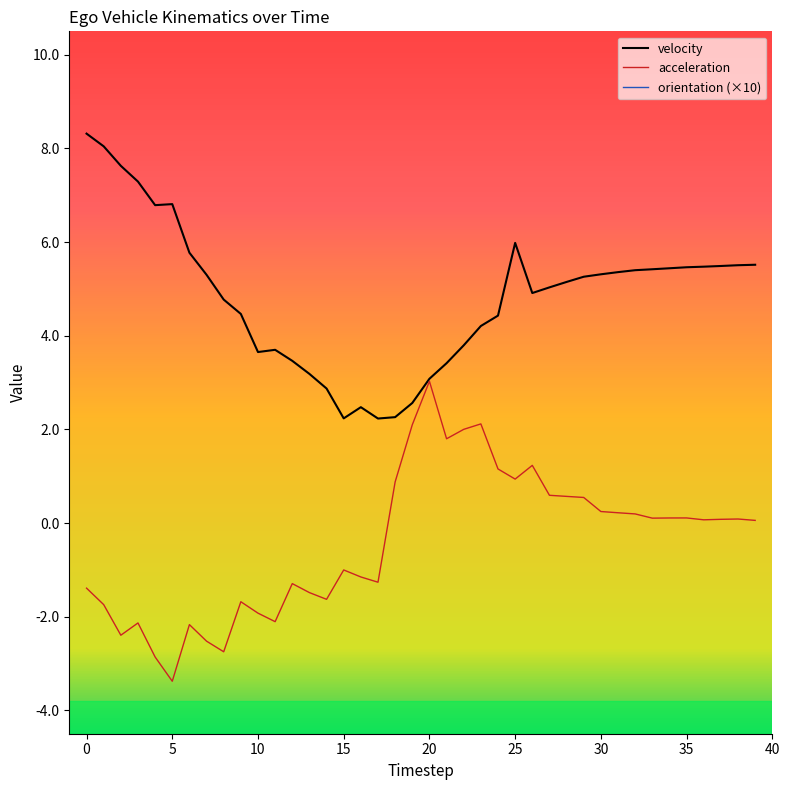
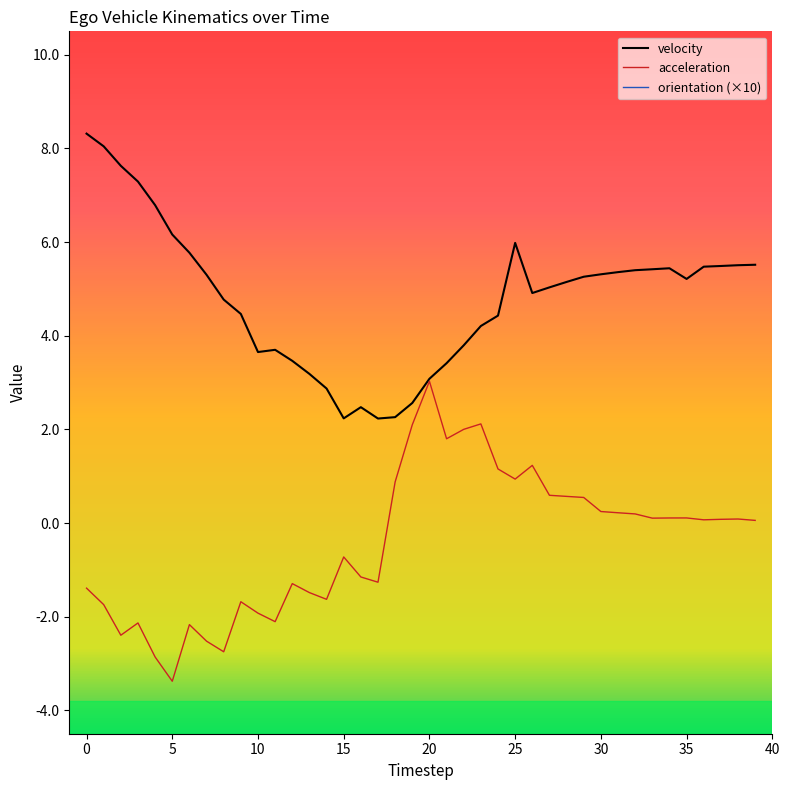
velocity, 5: 6.8 -> 6.2
acceleration, 15: -1.0 -> -0.7
velocity, 35: 5.5 -> 5.2
